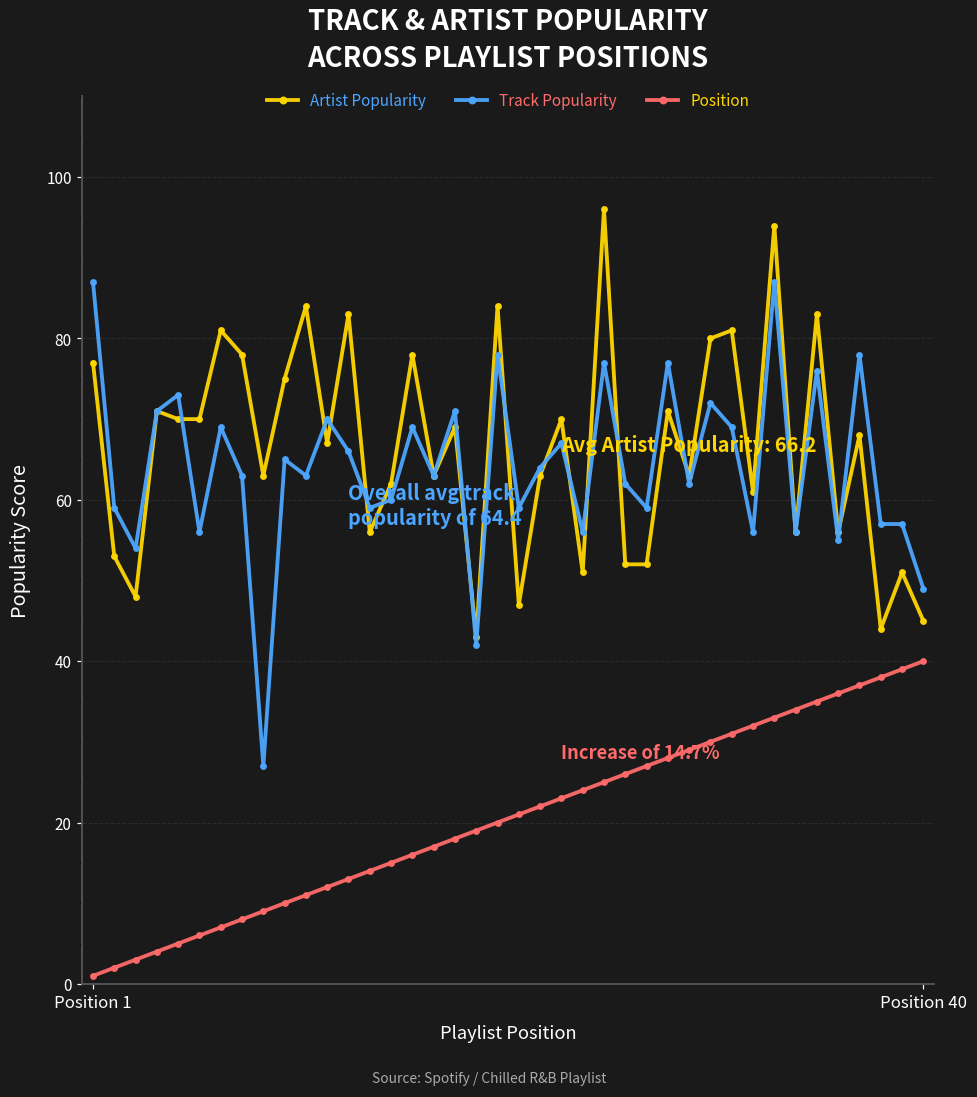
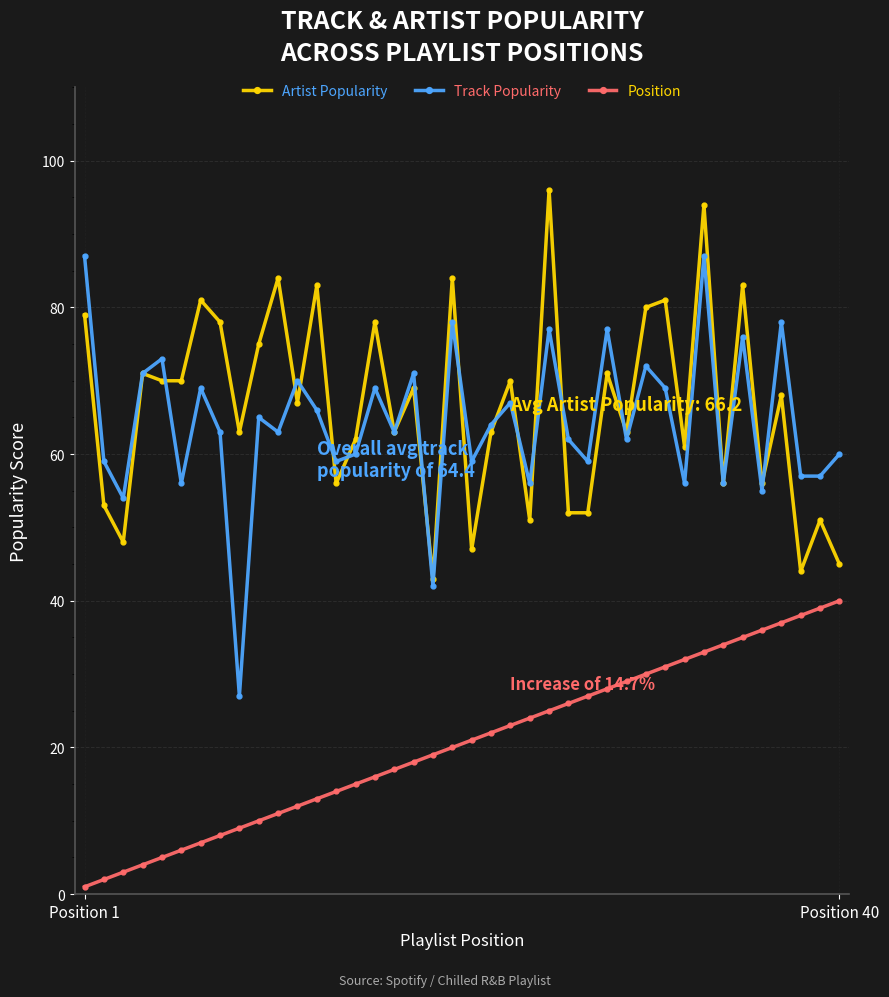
Artist Popularity, Position 1: 77 -> 79
Track Popularity, Position 40: 49 -> 60
